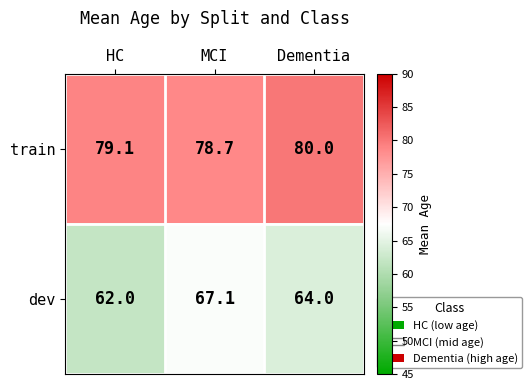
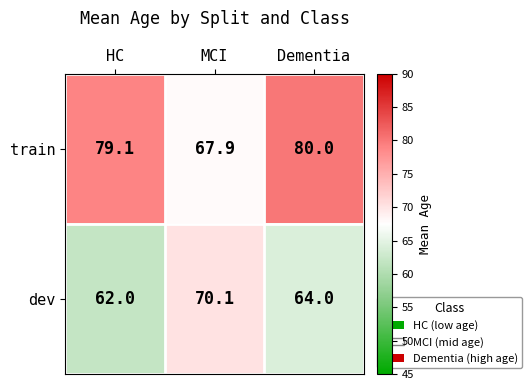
train, MCI: 78.7 -> 67.9
dev, MCI: 67.1 -> 70.1
